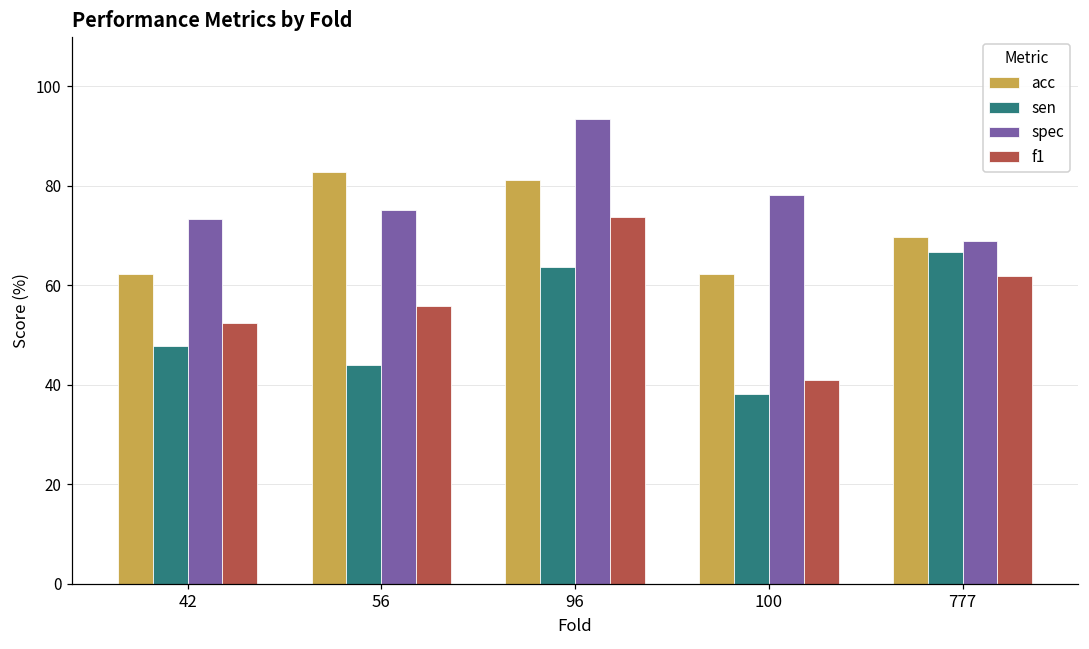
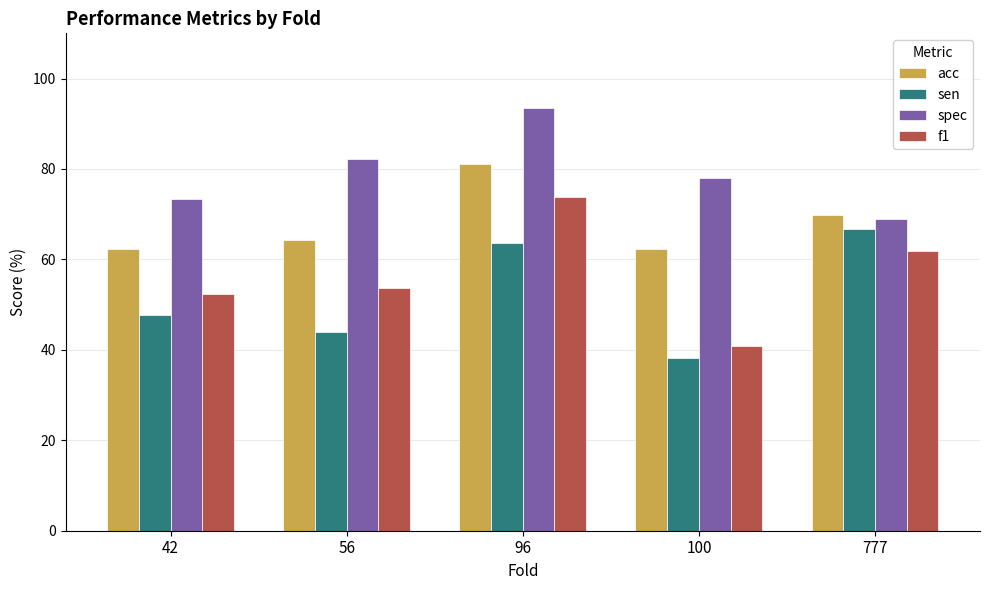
acc, 56: 83 -> 64
spec, 56: 75 -> 82
f1, 56: 56 -> 54
